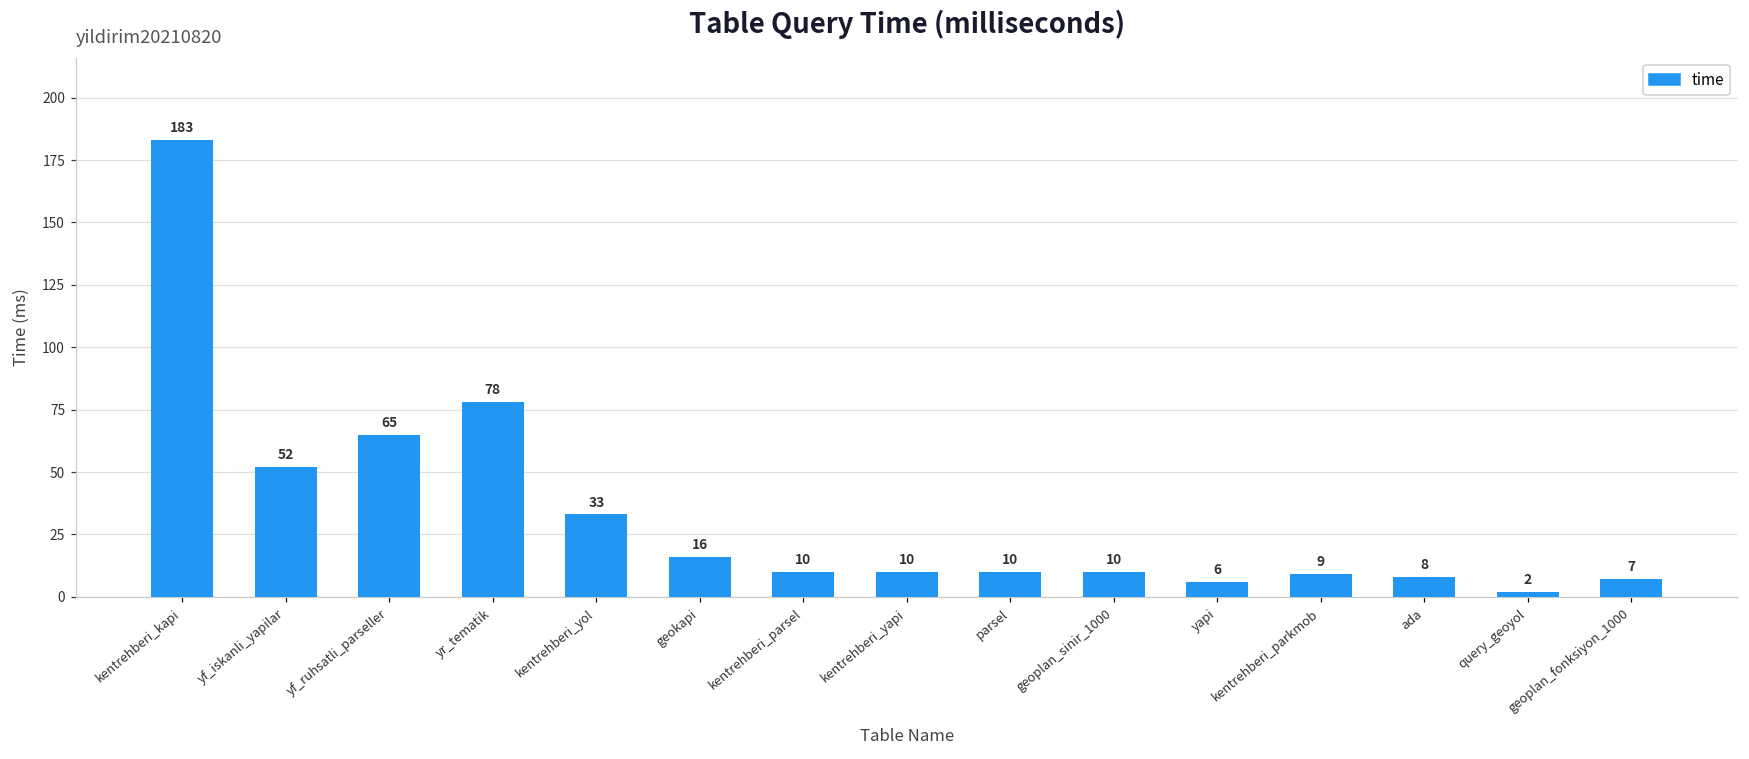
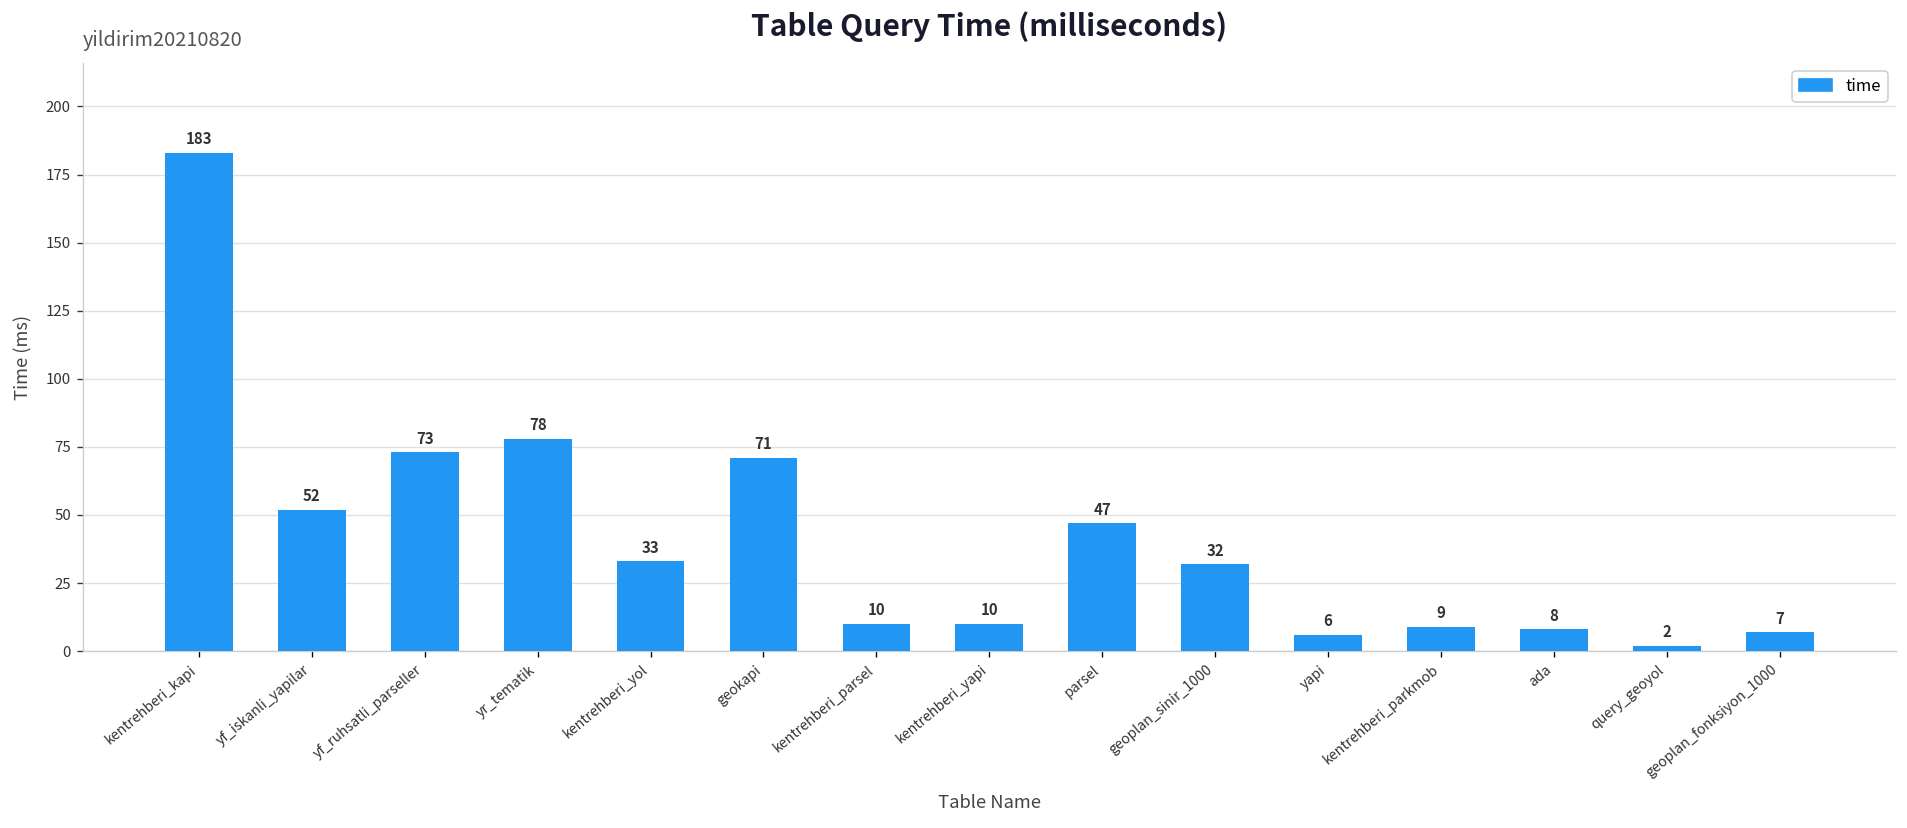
yf_ruhsatli_parseller: 65 -> 73
geokapi: 16 -> 71
parsel: 10 -> 47
geoplan_sinir_1000: 10 -> 32
